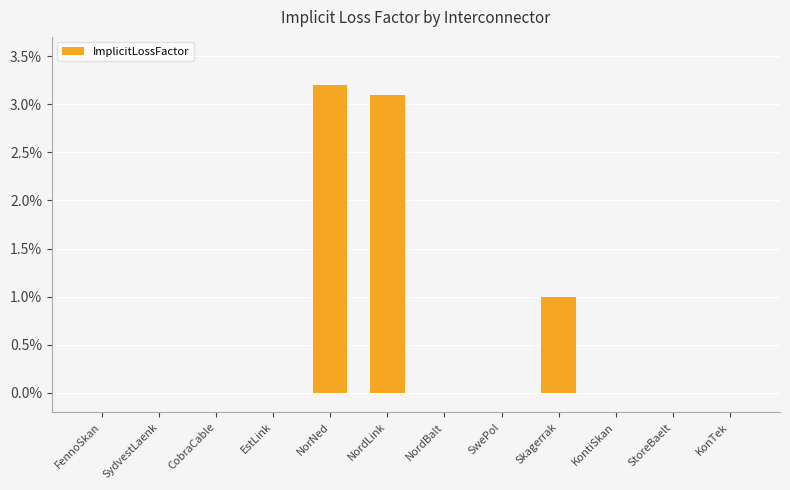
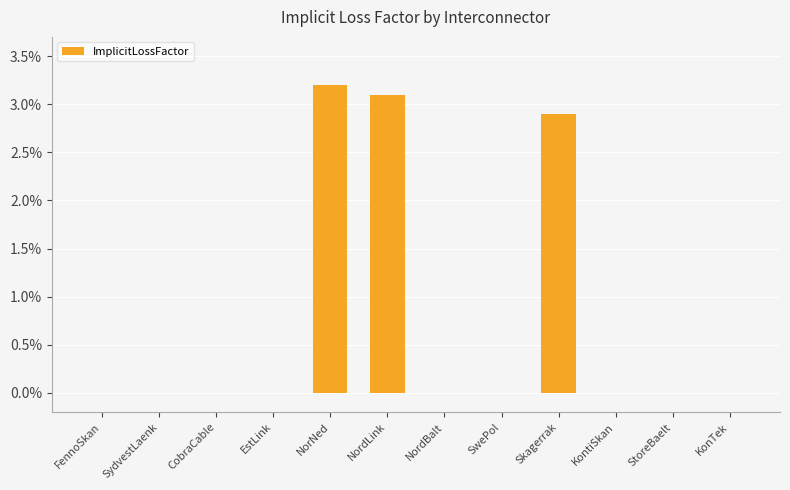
Skagerrak: 1.0% -> 2.9%
